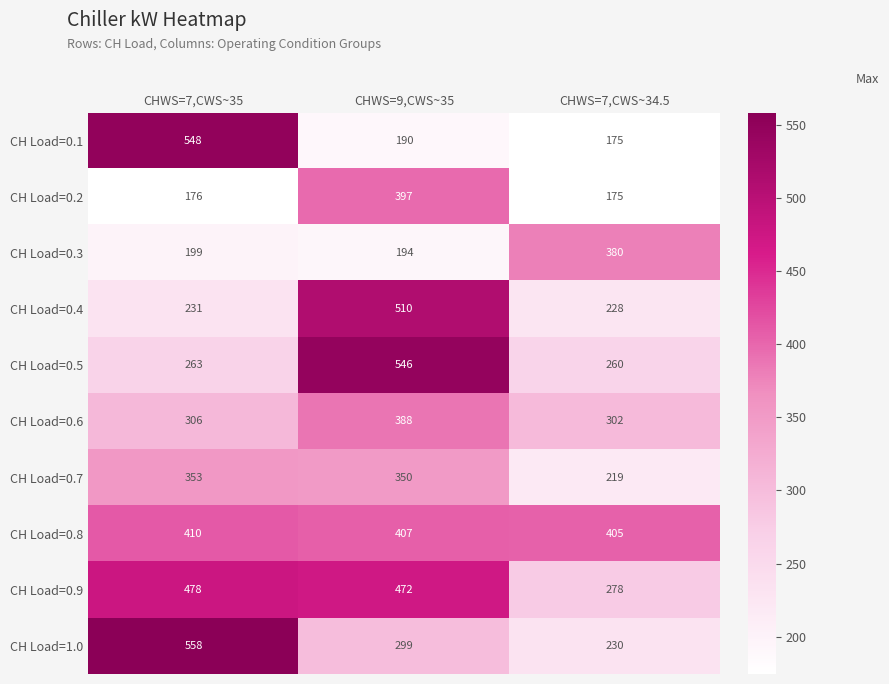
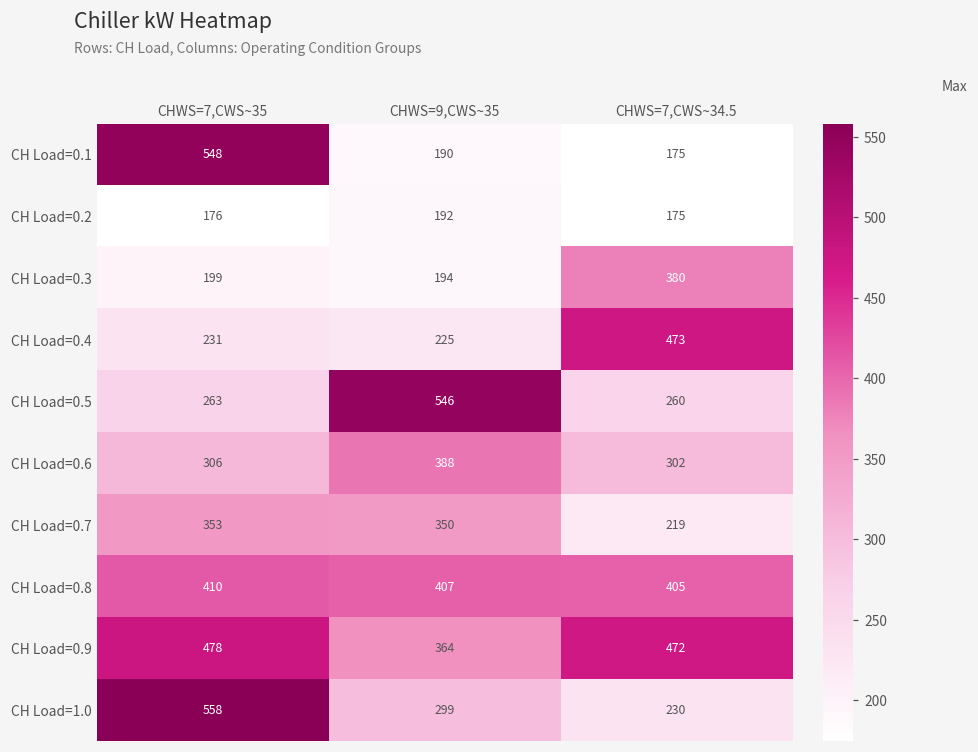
CH Load=0.2, CHWS=9,CWS~35: 397 -> 192
CH Load=0.4, CHWS=9,CWS~35: 510 -> 225
CH Load=0.4, CHWS=7,CWS~34.5: 228 -> 473
CH Load=0.9, CHWS=9,CWS~35: 472 -> 364
CH Load=0.9, CHWS=7,CWS~34.5: 278 -> 472
